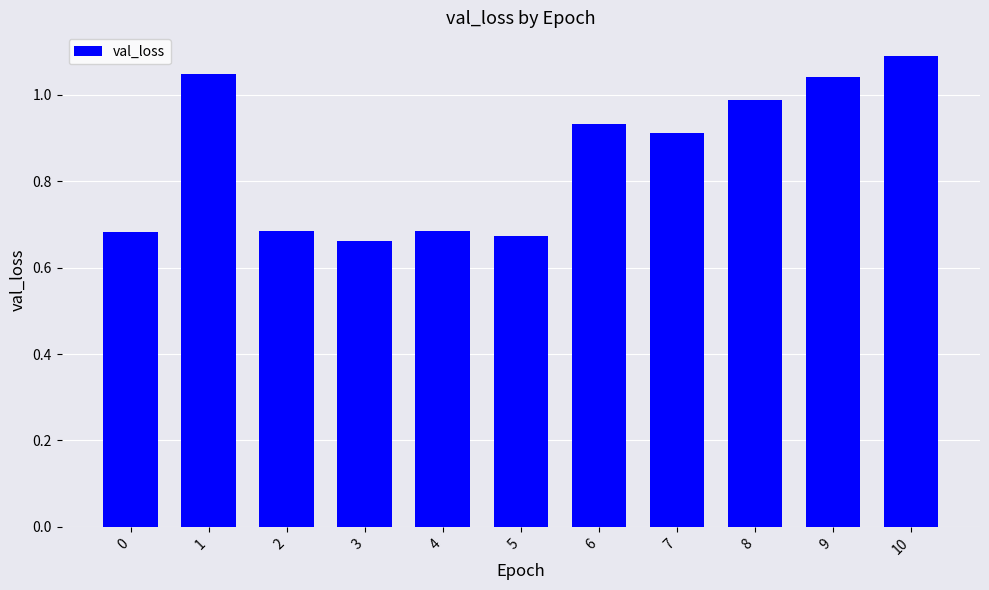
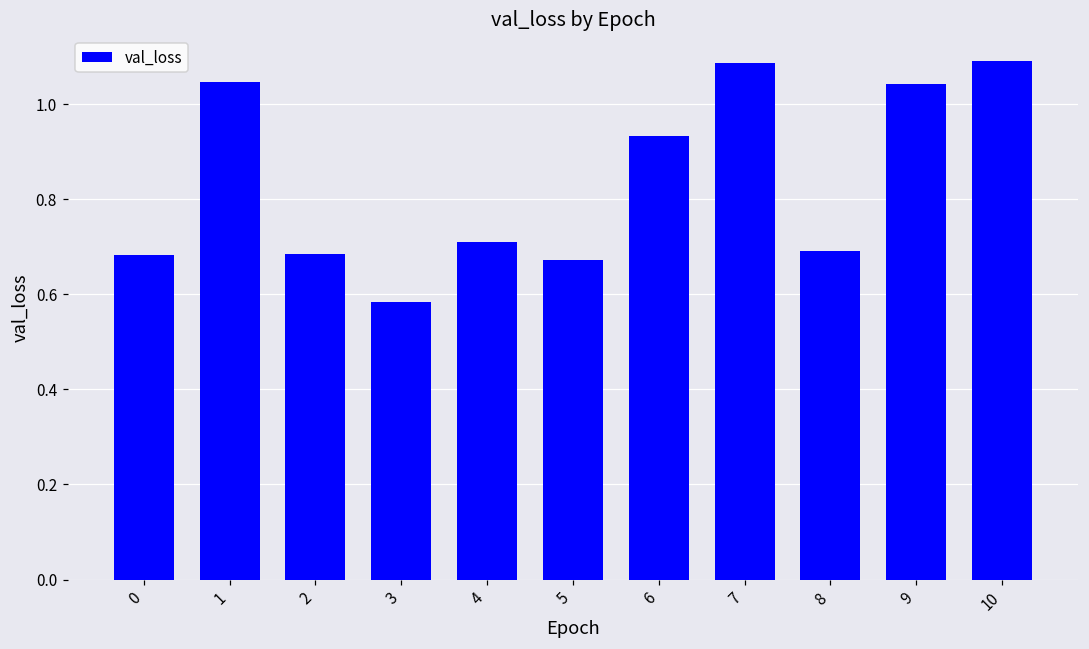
3: 0.66 -> 0.58
4: 0.69 -> 0.71
7: 0.91 -> 1.09
8: 0.99 -> 0.69
